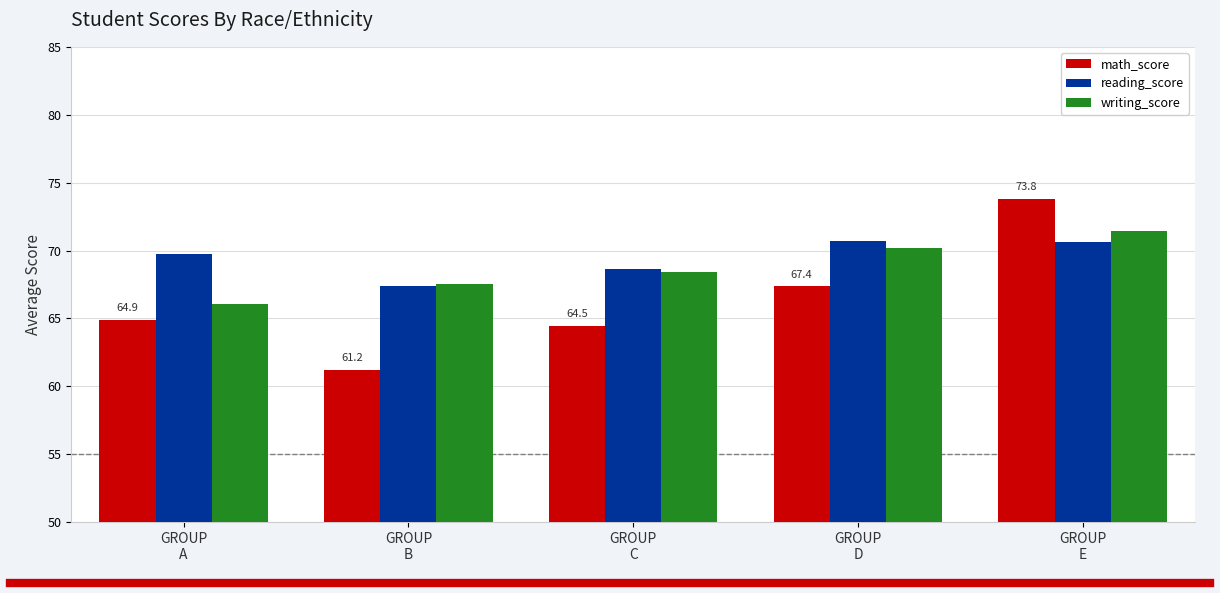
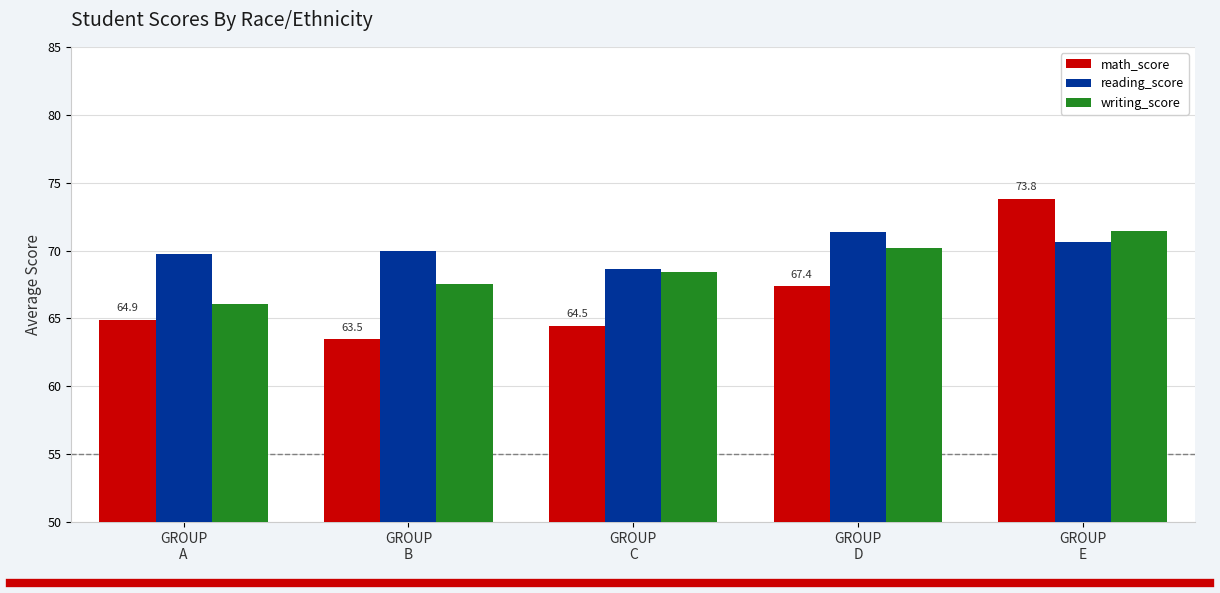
math_score, GROUP B: 61.2 -> 63.5
reading_score, GROUP B: 67.4 -> 70.0
reading_score, GROUP D: 70.7 -> 71.3
